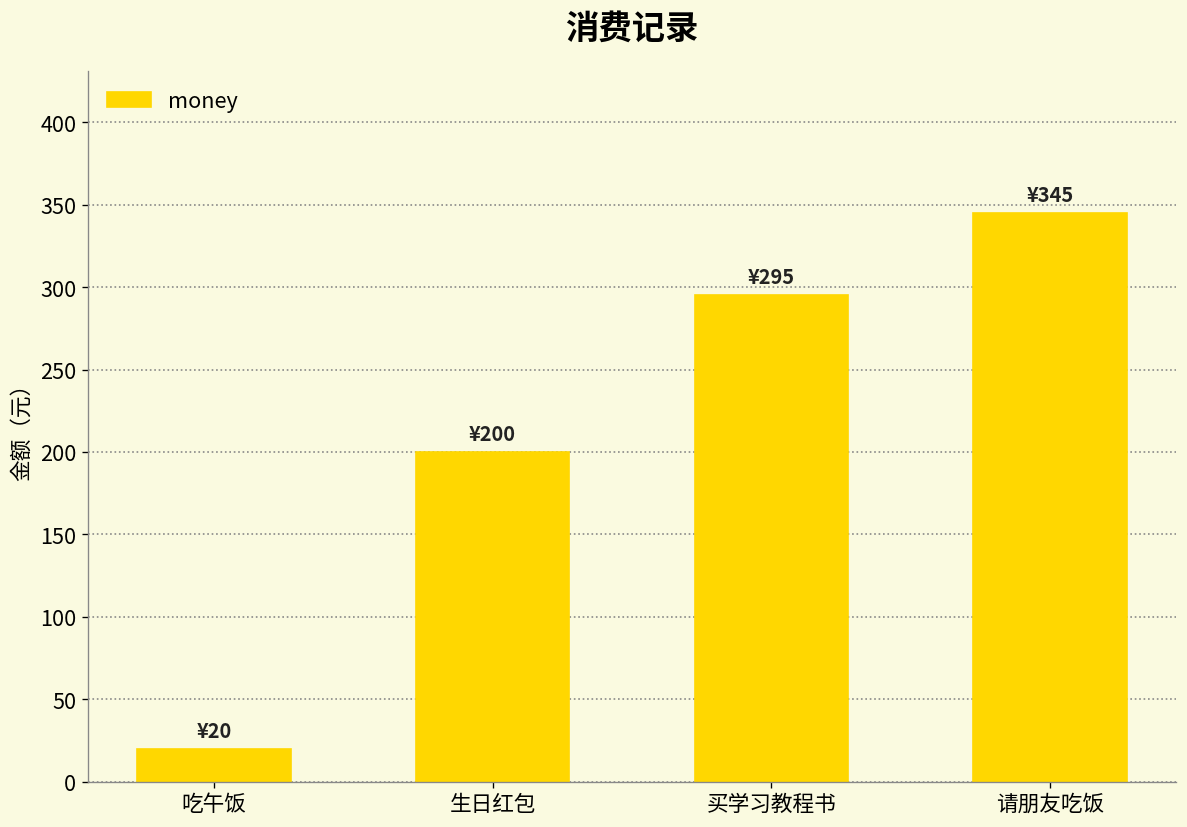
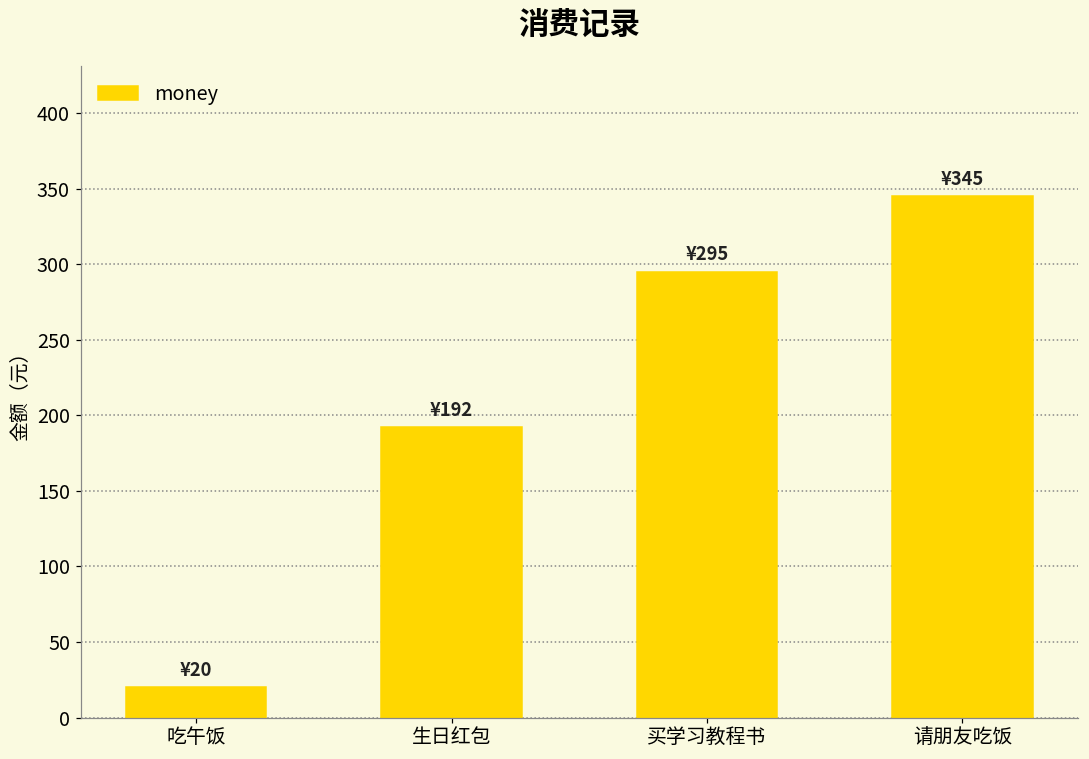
生日红包: ¥200 -> ¥192
